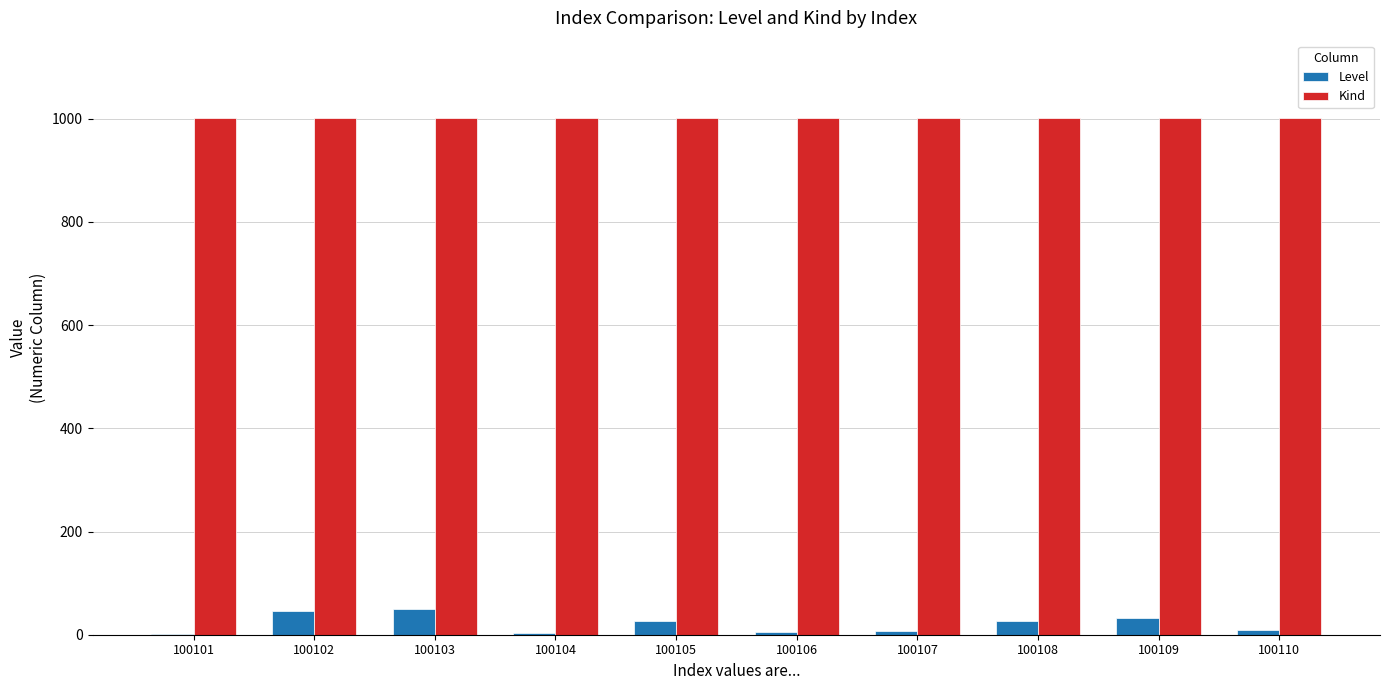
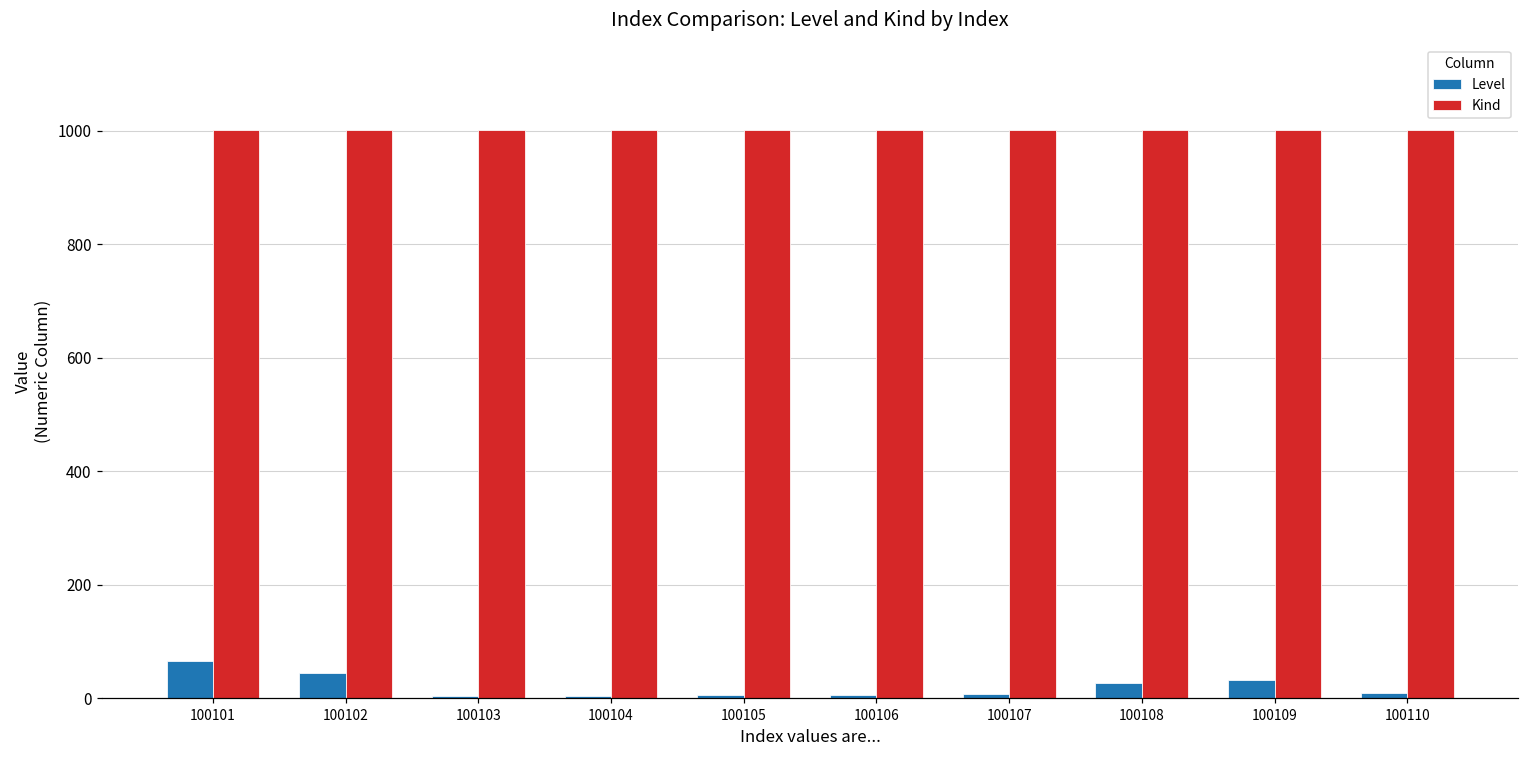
Level, 100101: 0 -> 70
Level, 100103: 50 -> 0
Level, 100105: 30 -> 10
